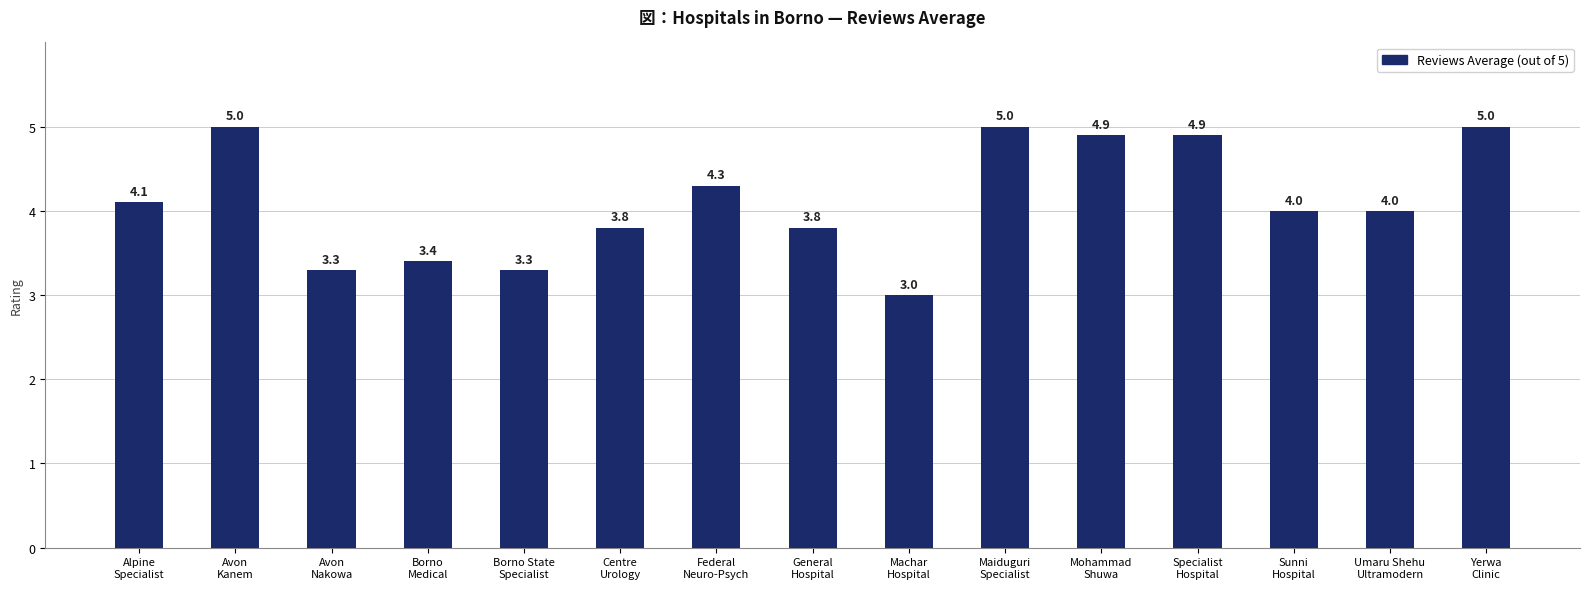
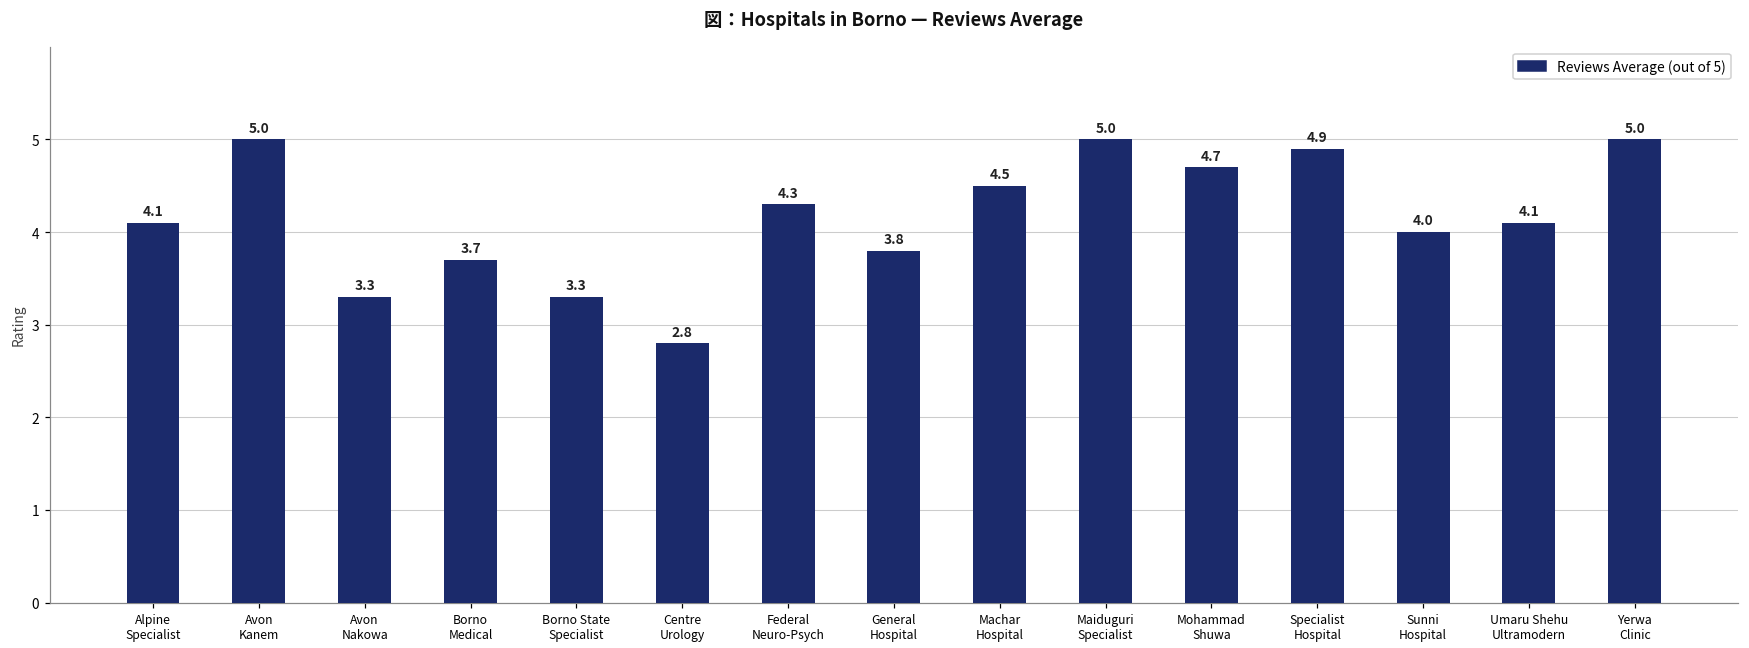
Borno Medical: 3.4 -> 3.7
Centre Urology: 3.8 -> 2.8
Machar Hospital: 3.0 -> 4.5
Mohammad Shuwa: 4.9 -> 4.7
Umaru Shehu Ultramodern: 4.0 -> 4.1
